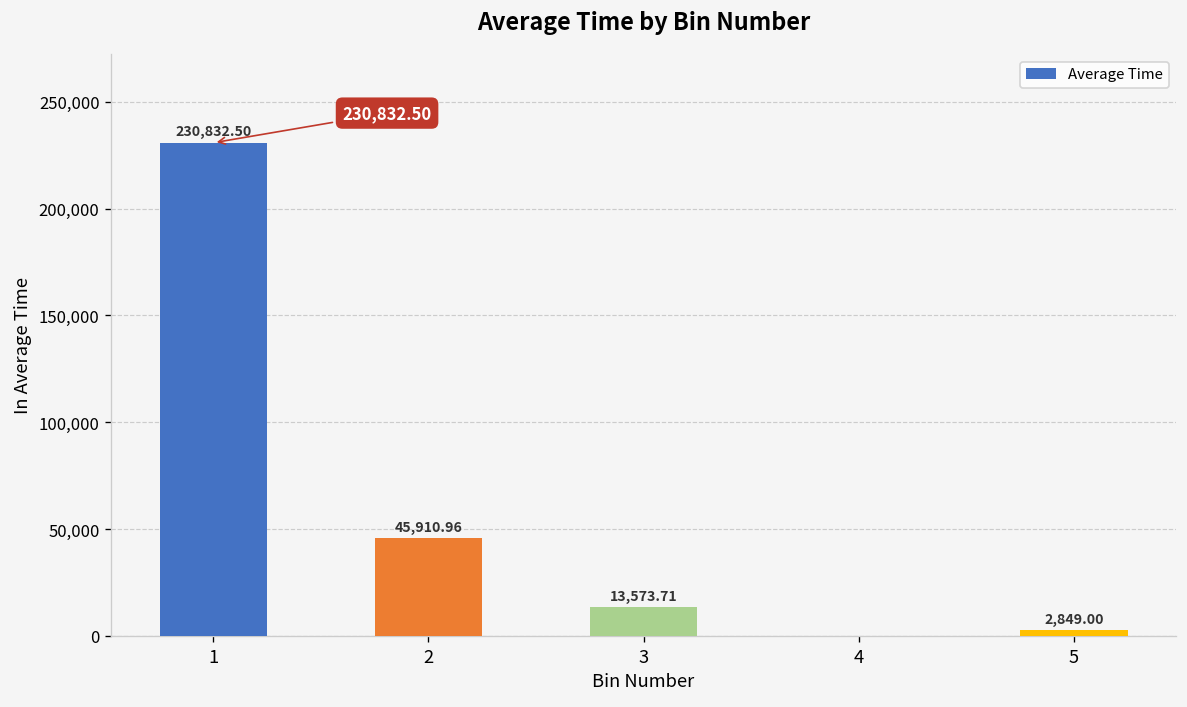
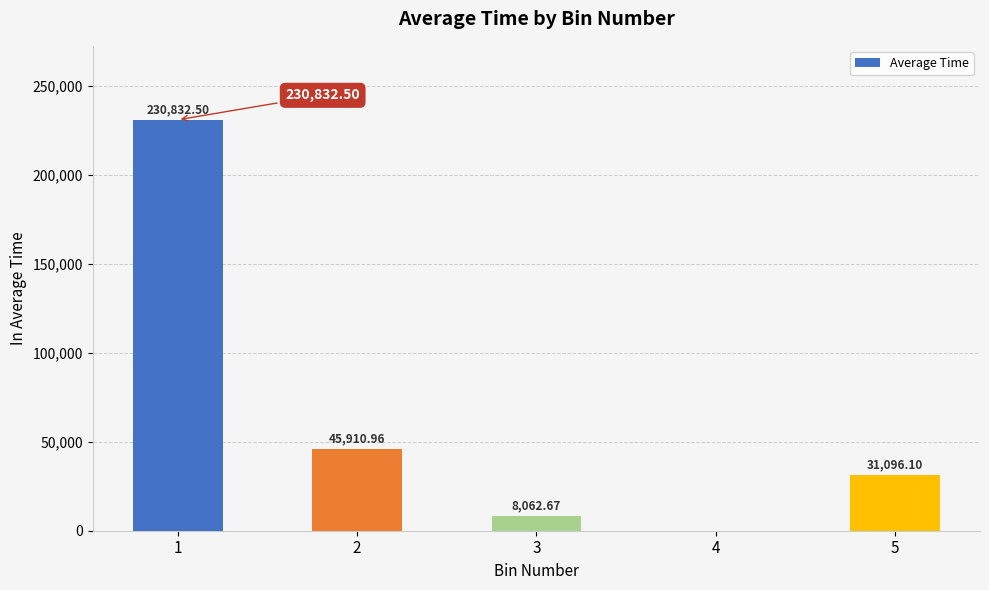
3: 13,573.71 -> 8,062.67
5: 2,849.00 -> 31,096.10
